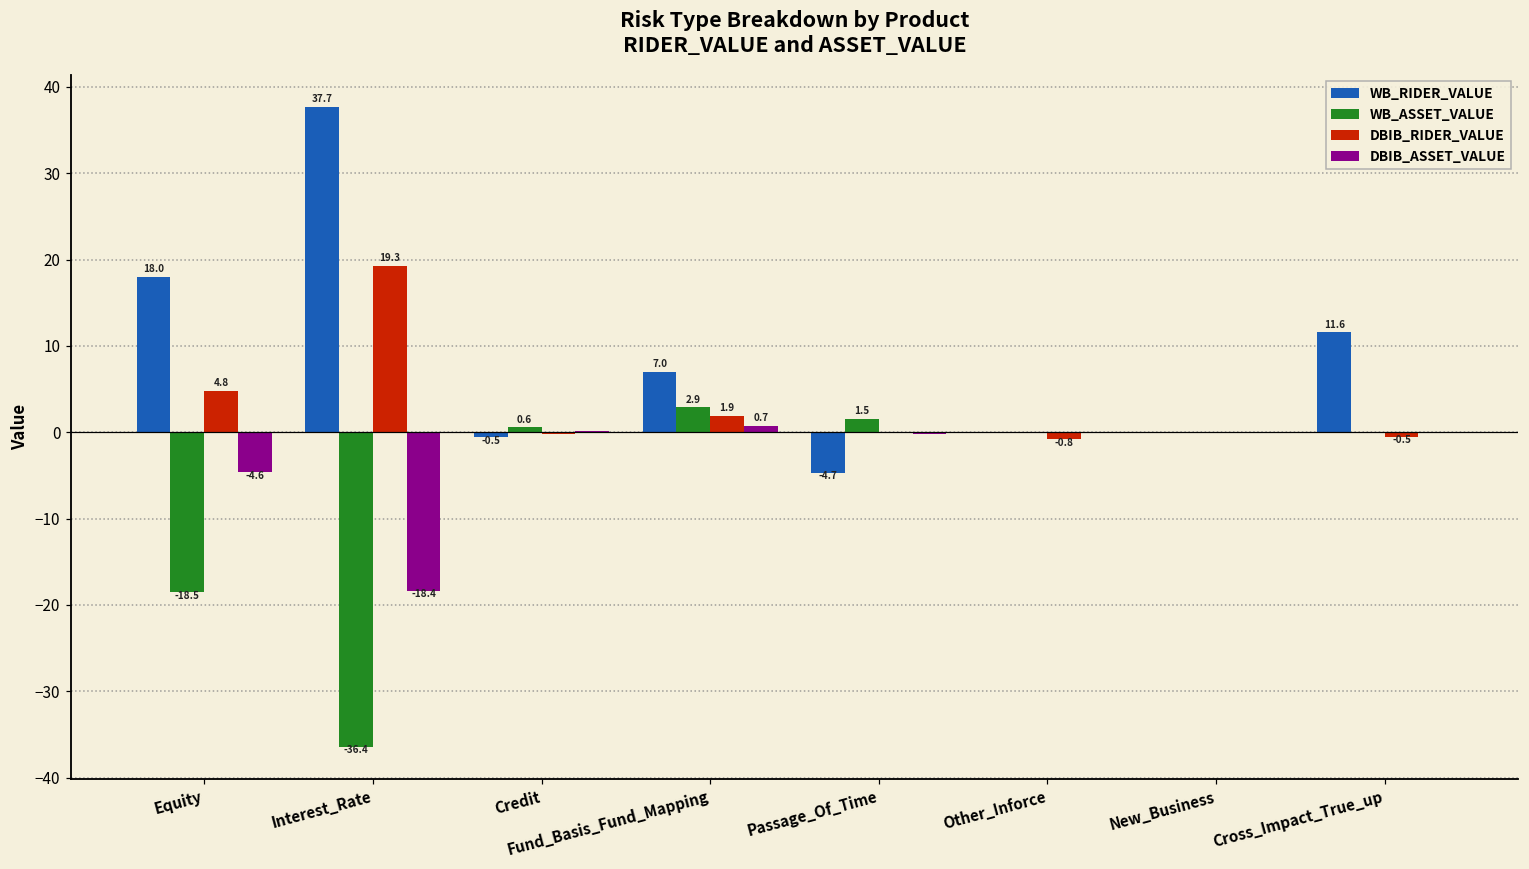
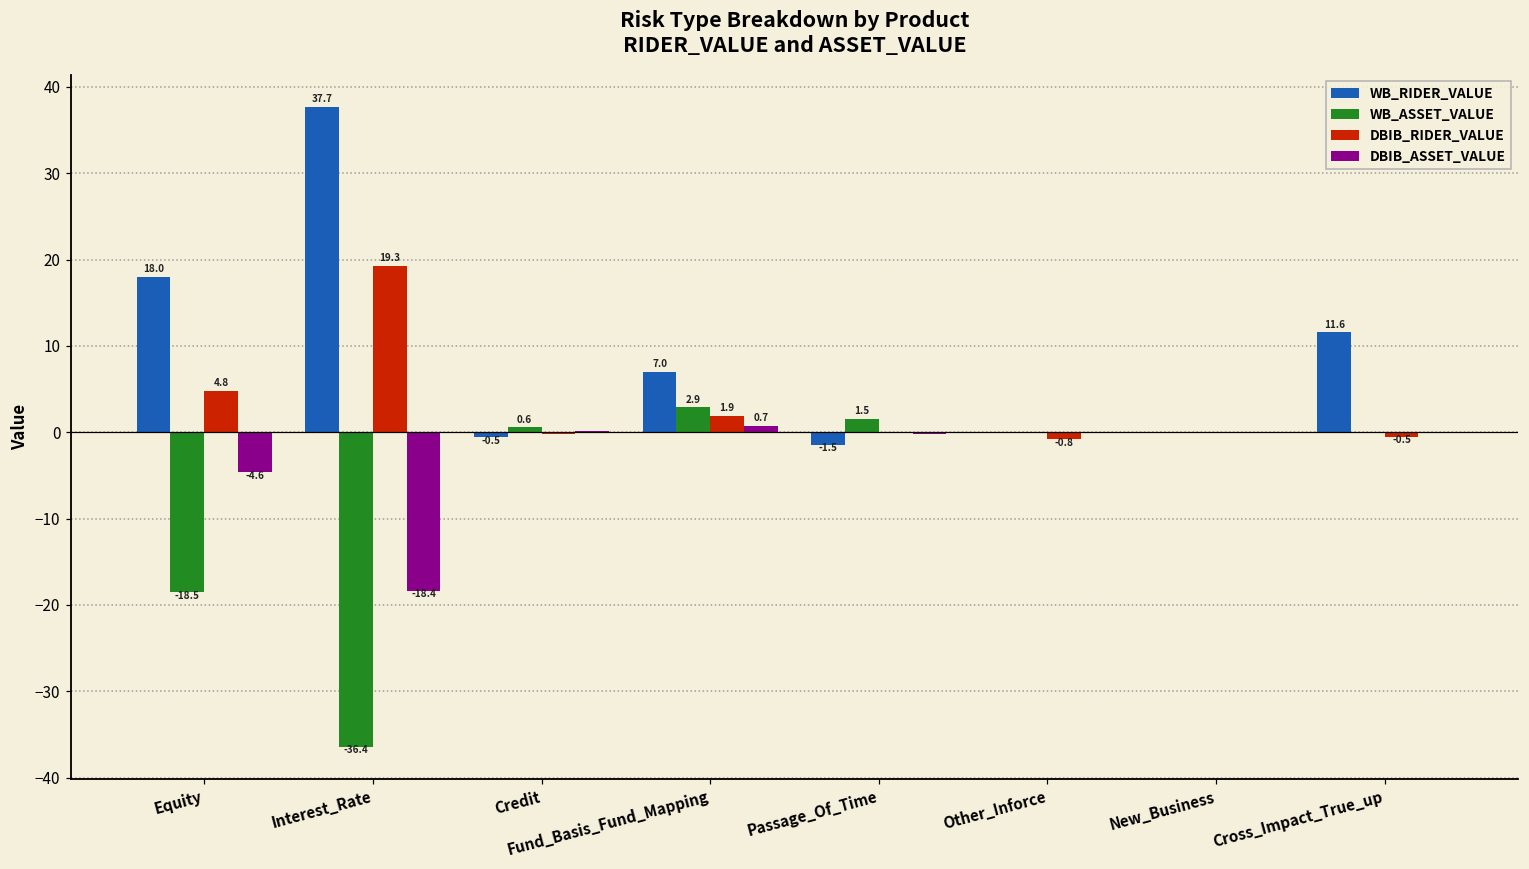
WB_RIDER_VALUE, Passage_Of_Time: -4.7 -> -1.5
